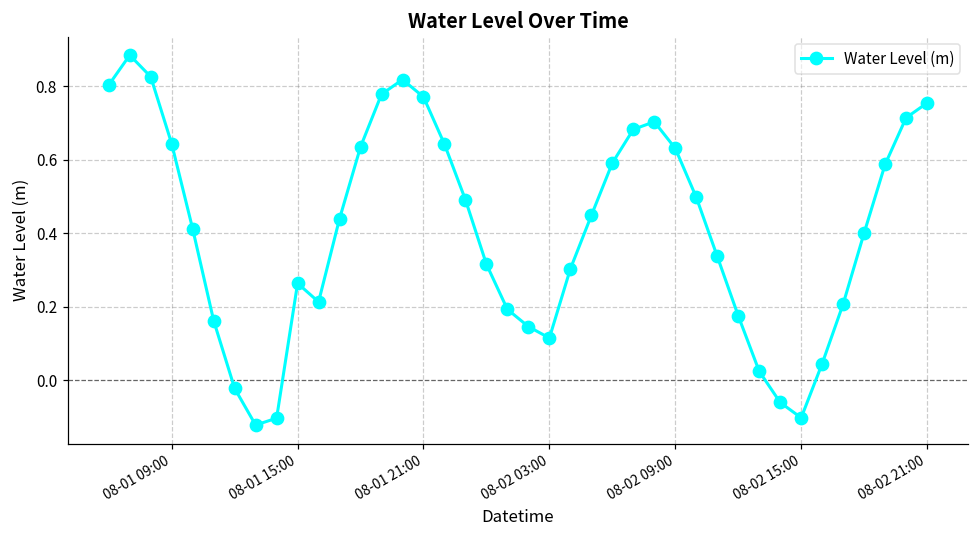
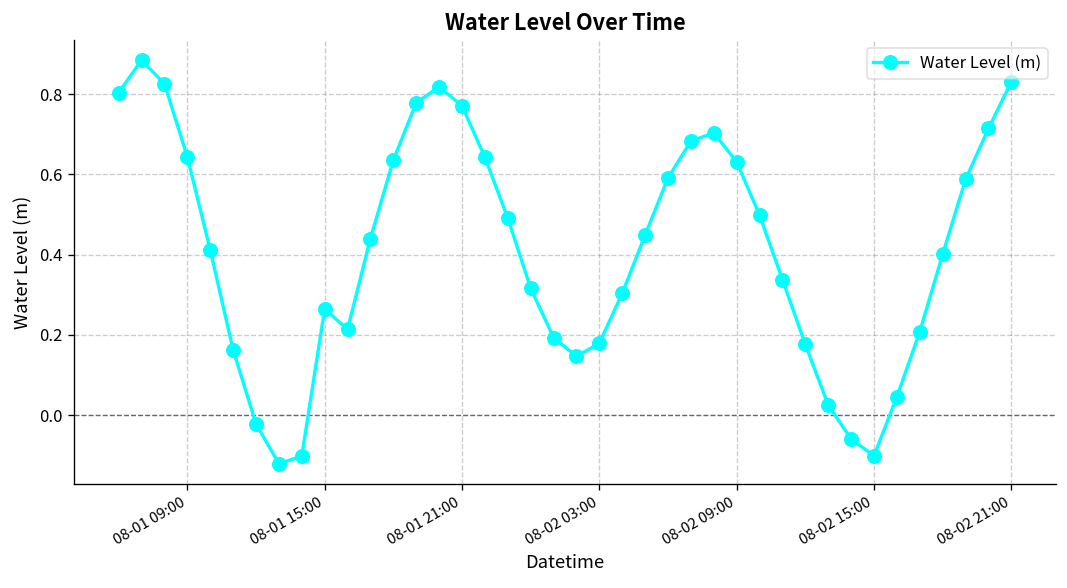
08-02 03:00: 0.12 -> 0.18
08-02 21:00: 0.75 -> 0.83
